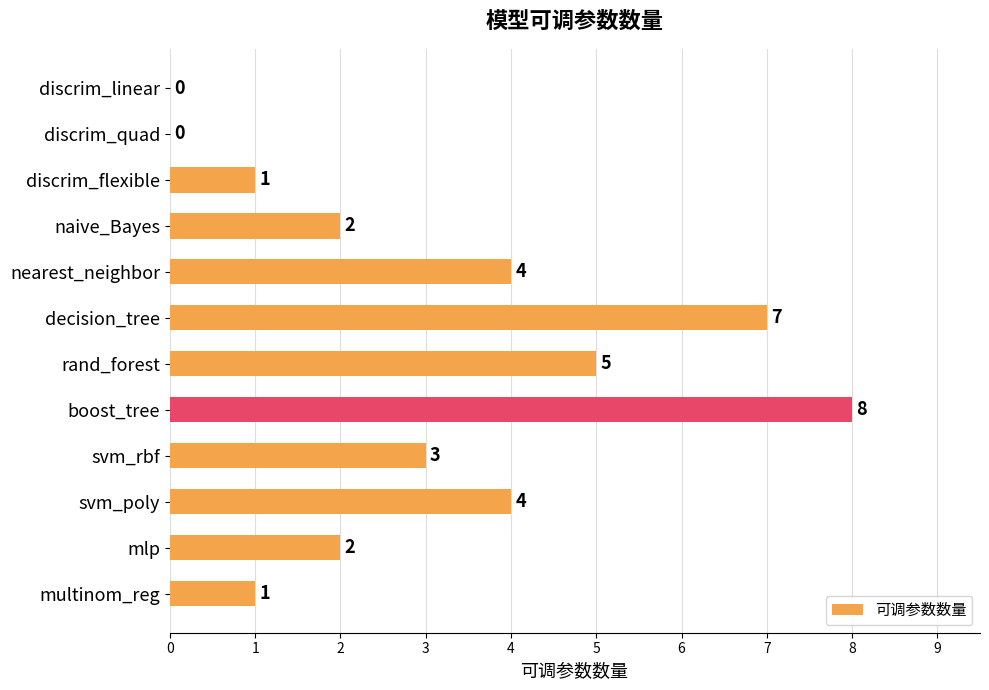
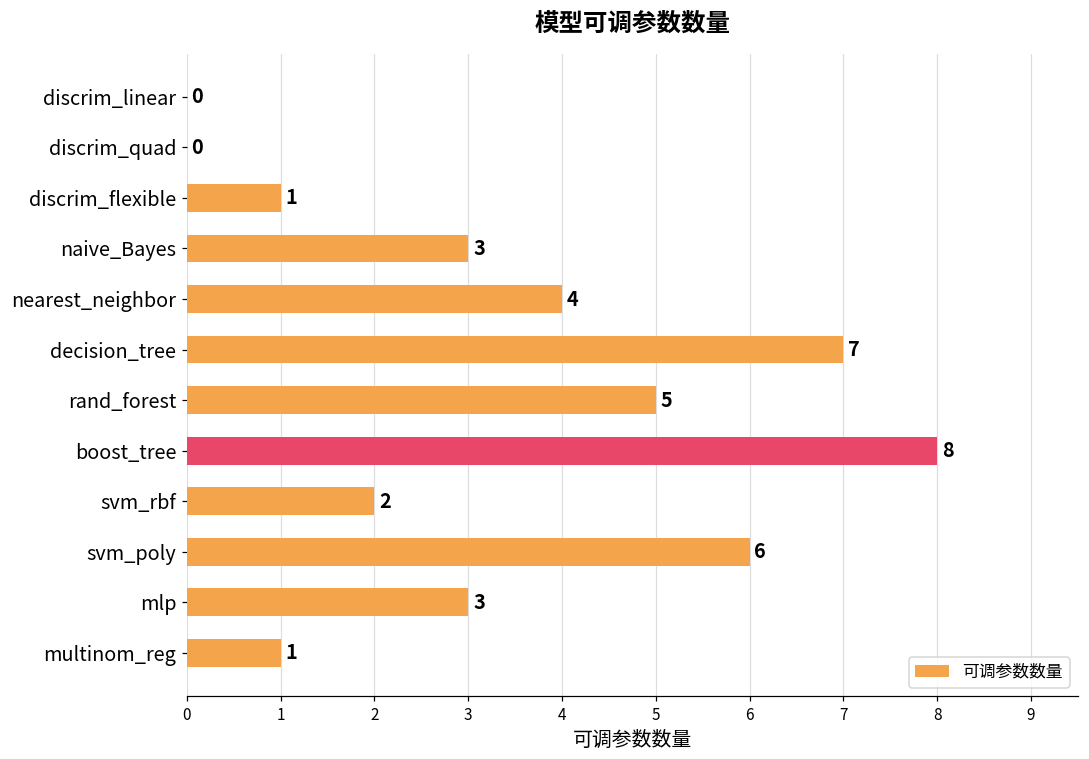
naive_Bayes: 2 -> 3
svm_rbf: 3 -> 2
svm_poly: 4 -> 6
mlp: 2 -> 3
